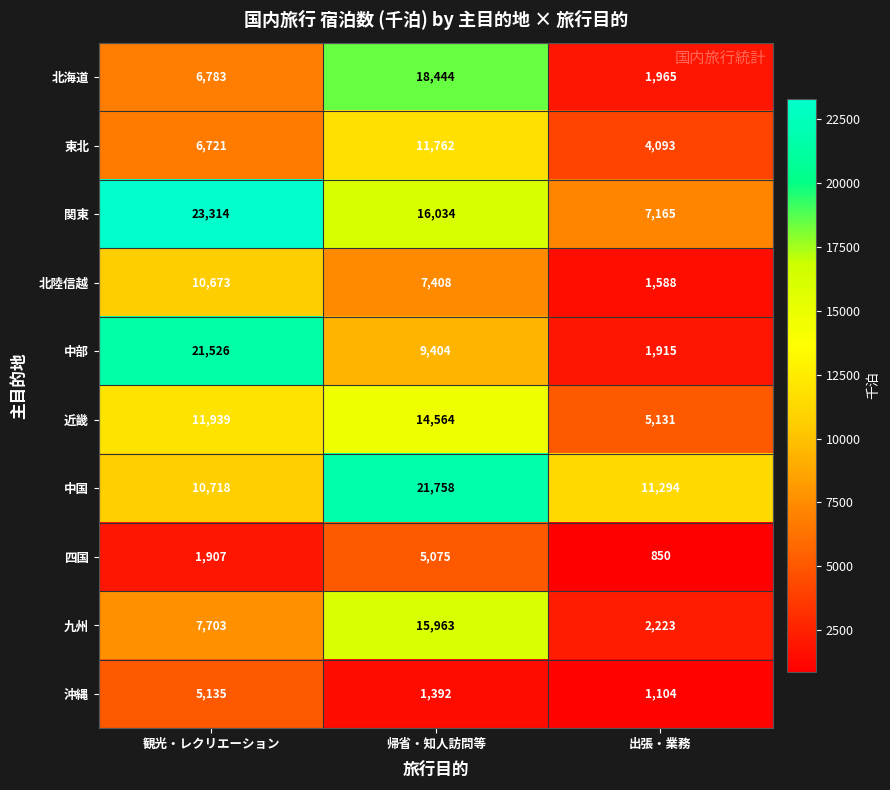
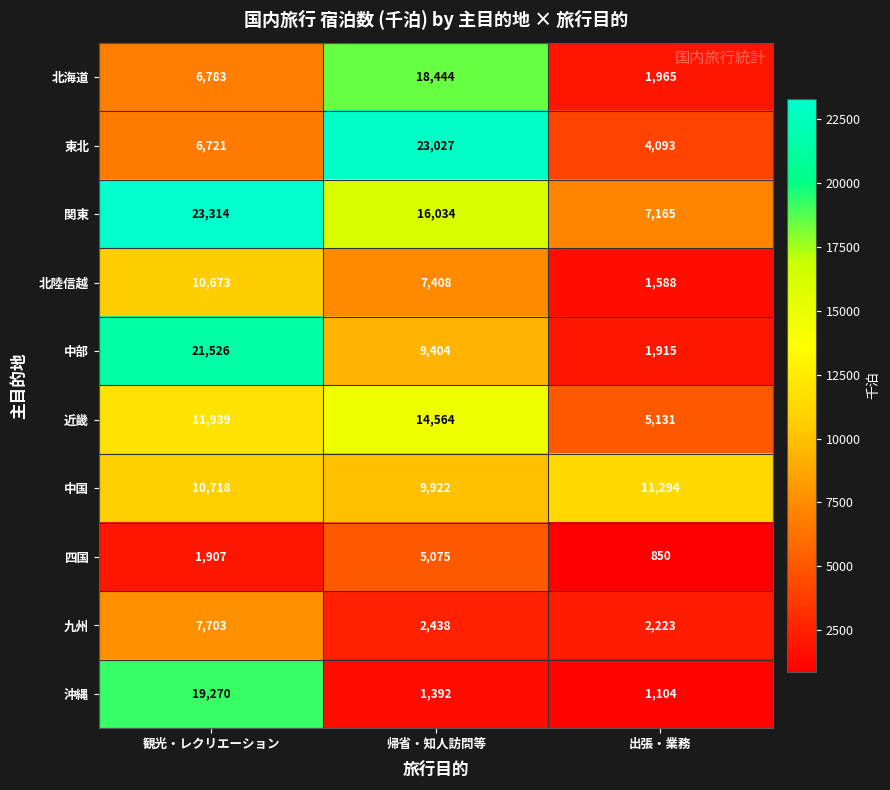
東北, 帰省・知人訪問等: 11,762 -> 23,027
中国, 帰省・知人訪問等: 21,758 -> 9,922
九州, 帰省・知人訪問等: 15,963 -> 2,438
沖縄, 観光・レクリエーション: 5,135 -> 19,270
